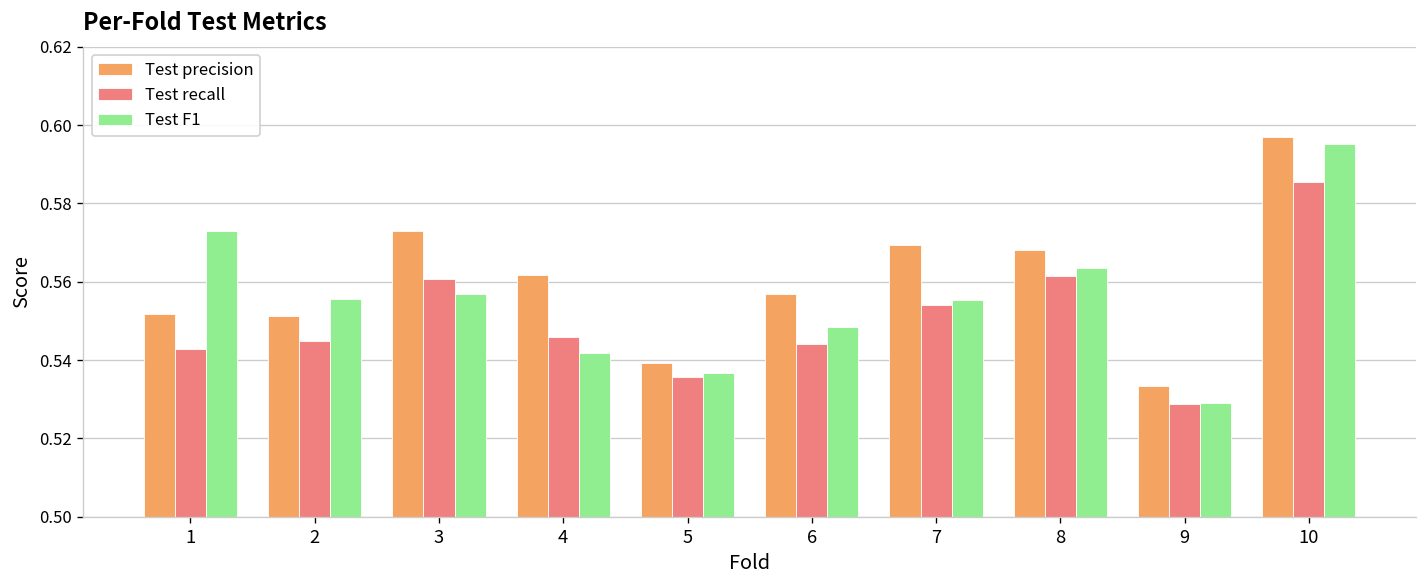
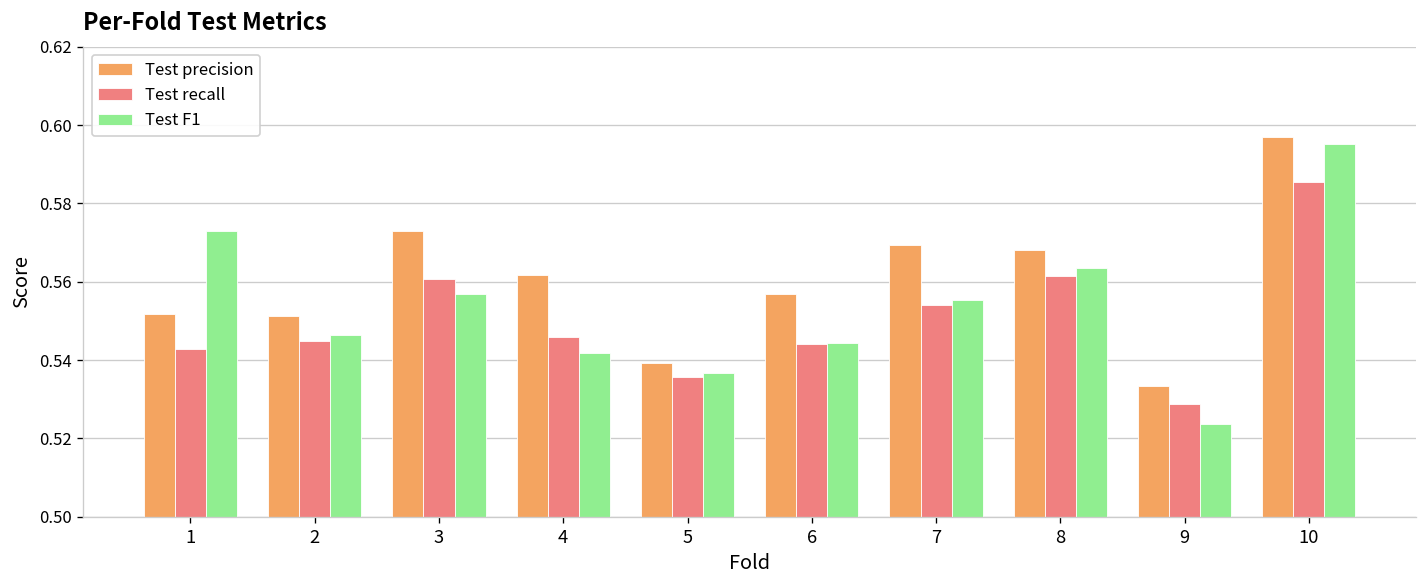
Test F1, 2: 0.556 -> 0.546
Test F1, 6: 0.548 -> 0.544
Test F1, 9: 0.529 -> 0.524
